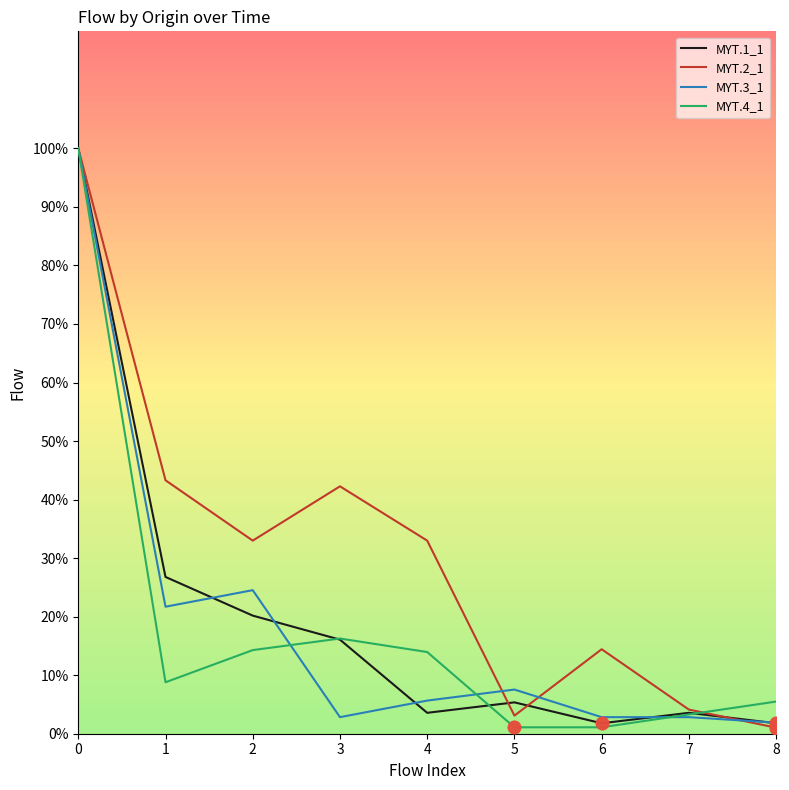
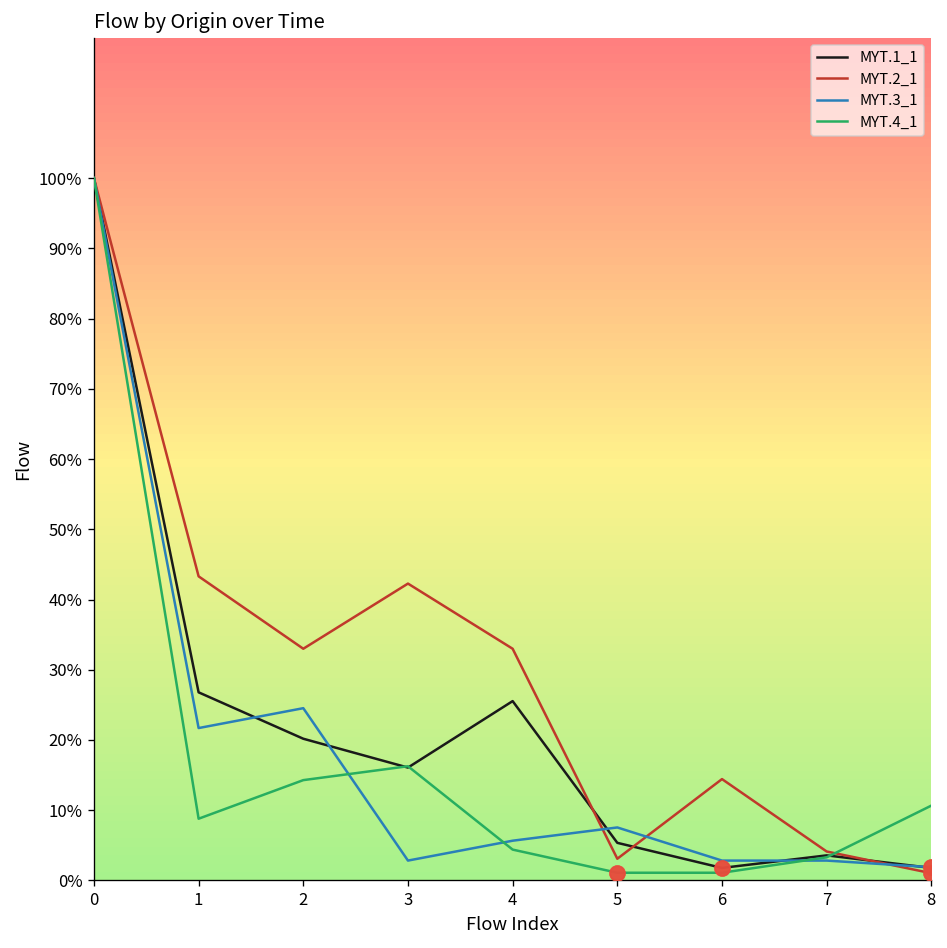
MYT.1_1, 4: 4% -> 26%
MYT.4_1, 4: 14% -> 4%
MYT.4_1, 8: 5% -> 11%
